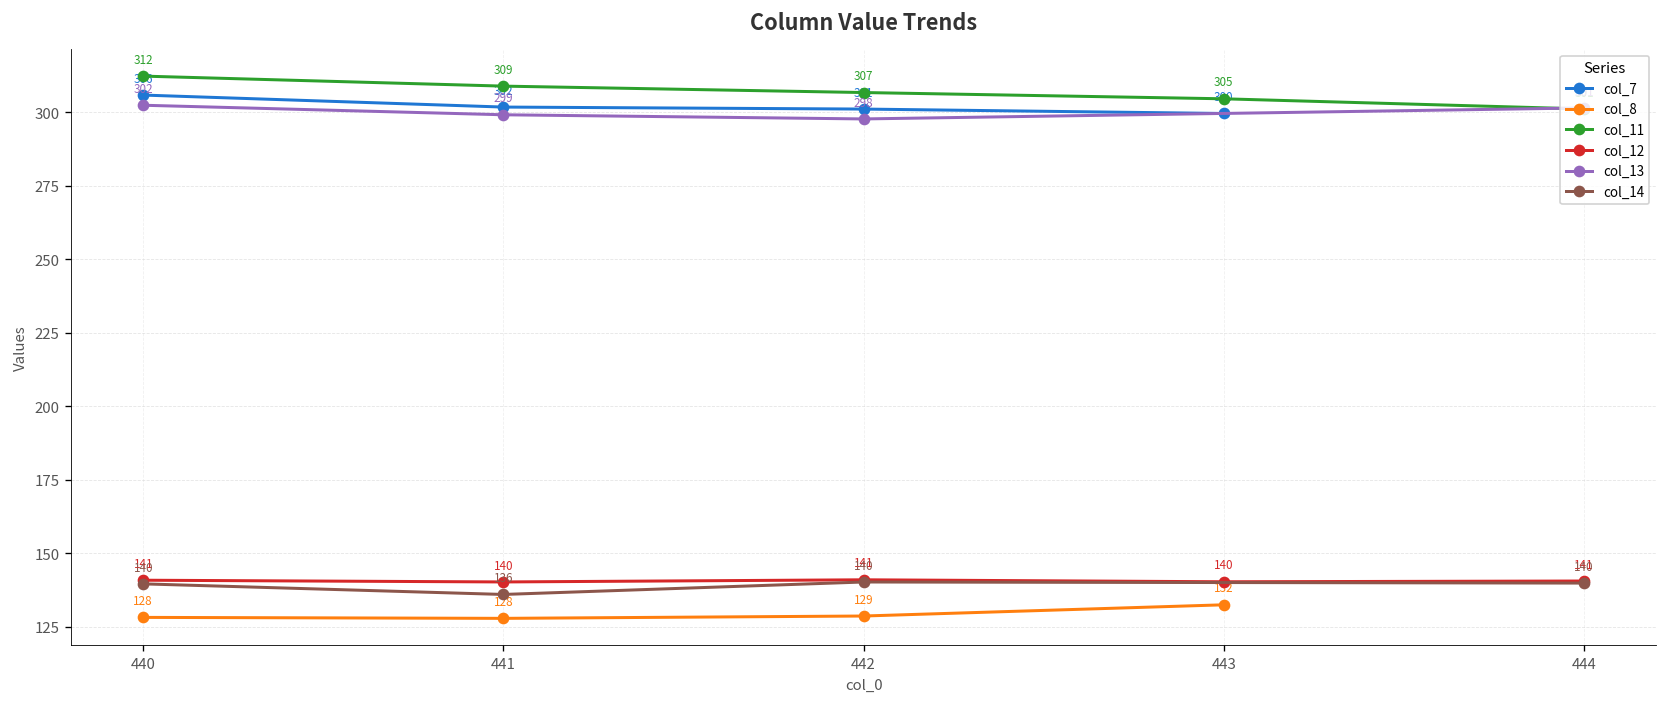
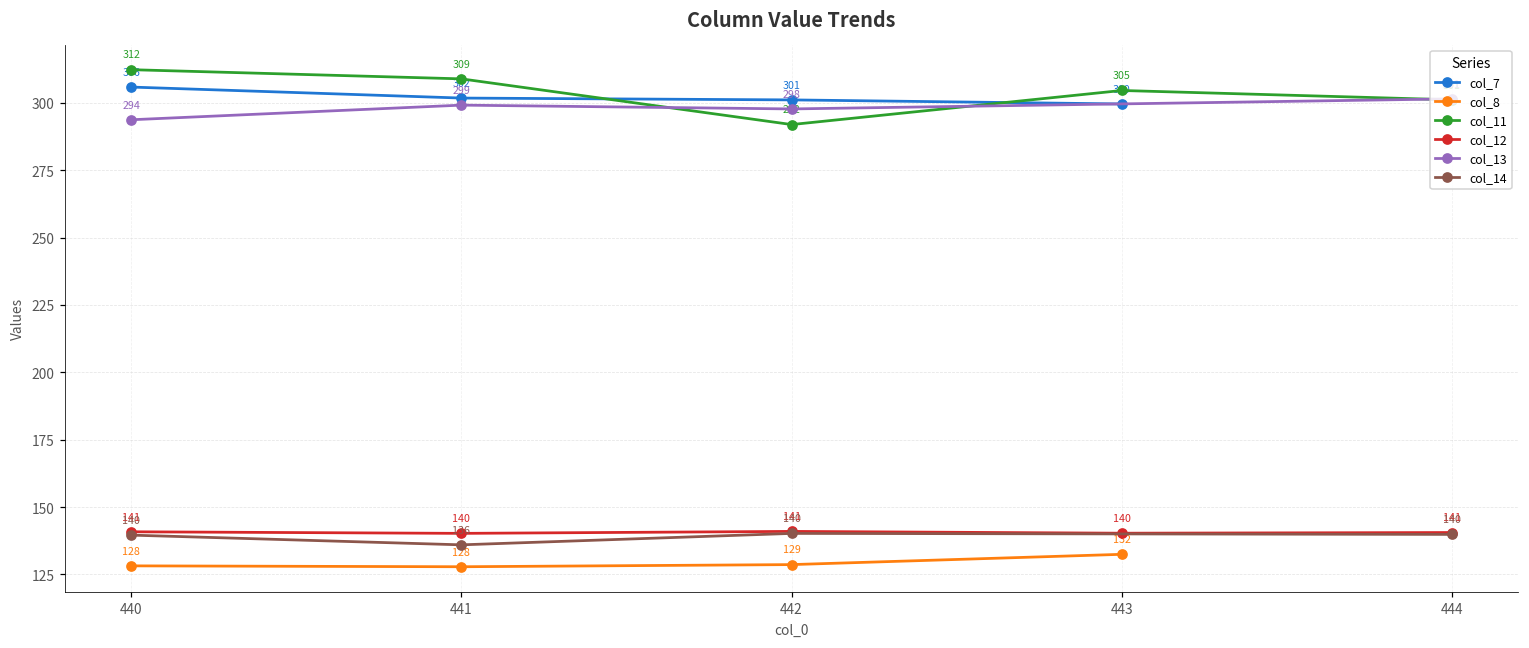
col_13, 440: 302 -> 294
col_11, 442: 307 -> 292
